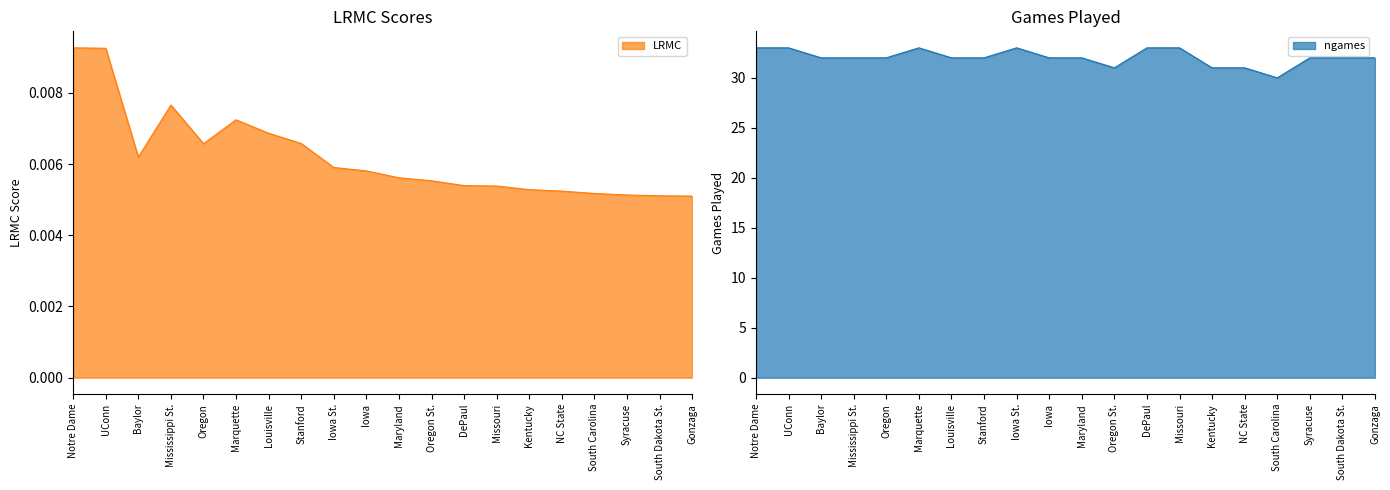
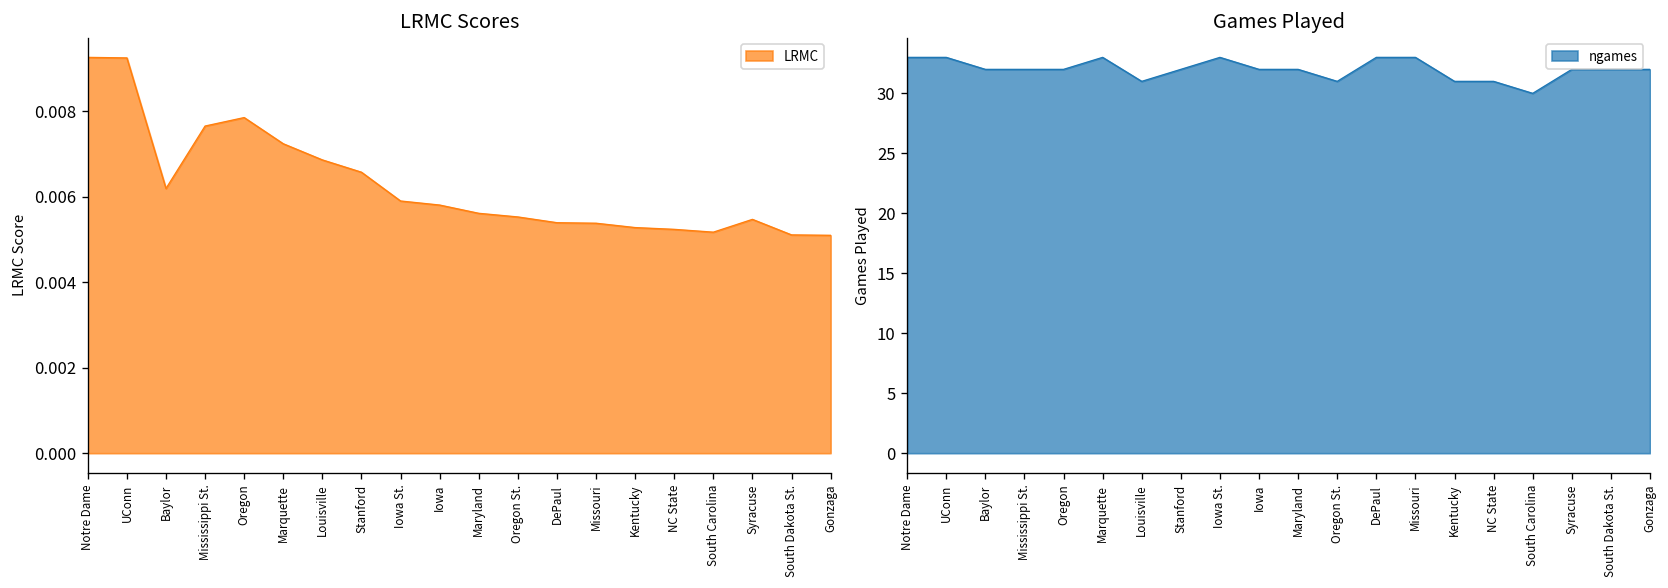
LRMC Scores, Oregon: 0.0066 -> 0.0079
LRMC Scores, Syracuse: 0.0051 -> 0.0055
Games Played, Louisville: 32 -> 31
